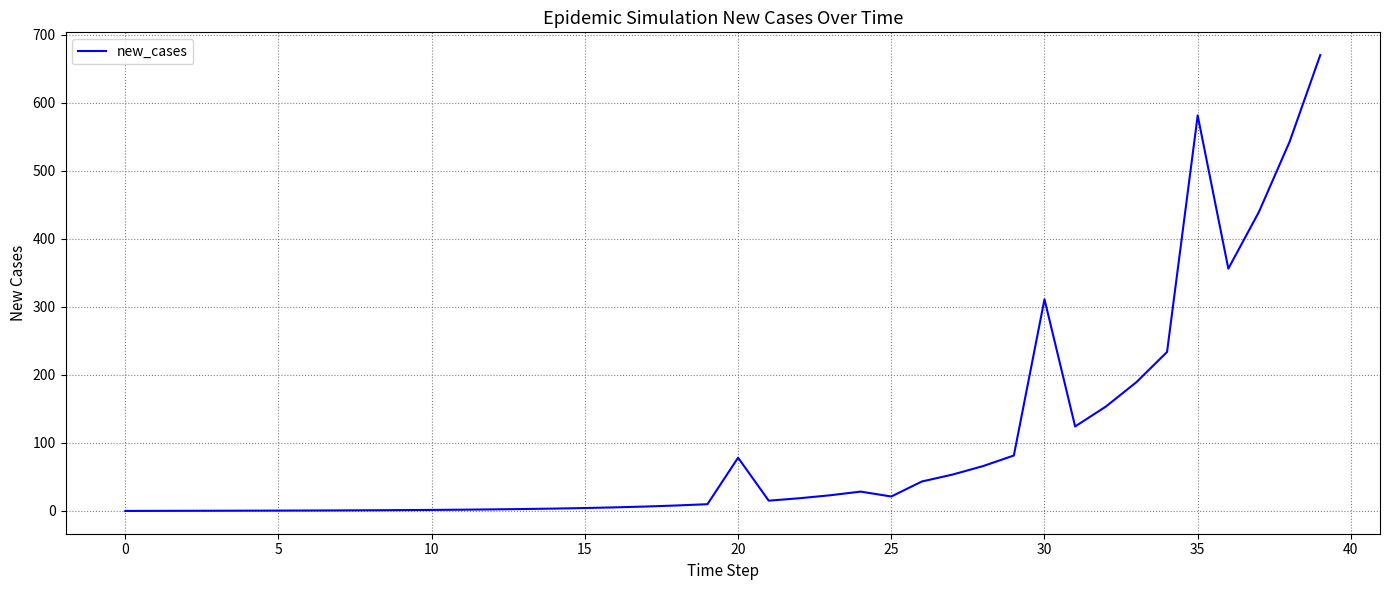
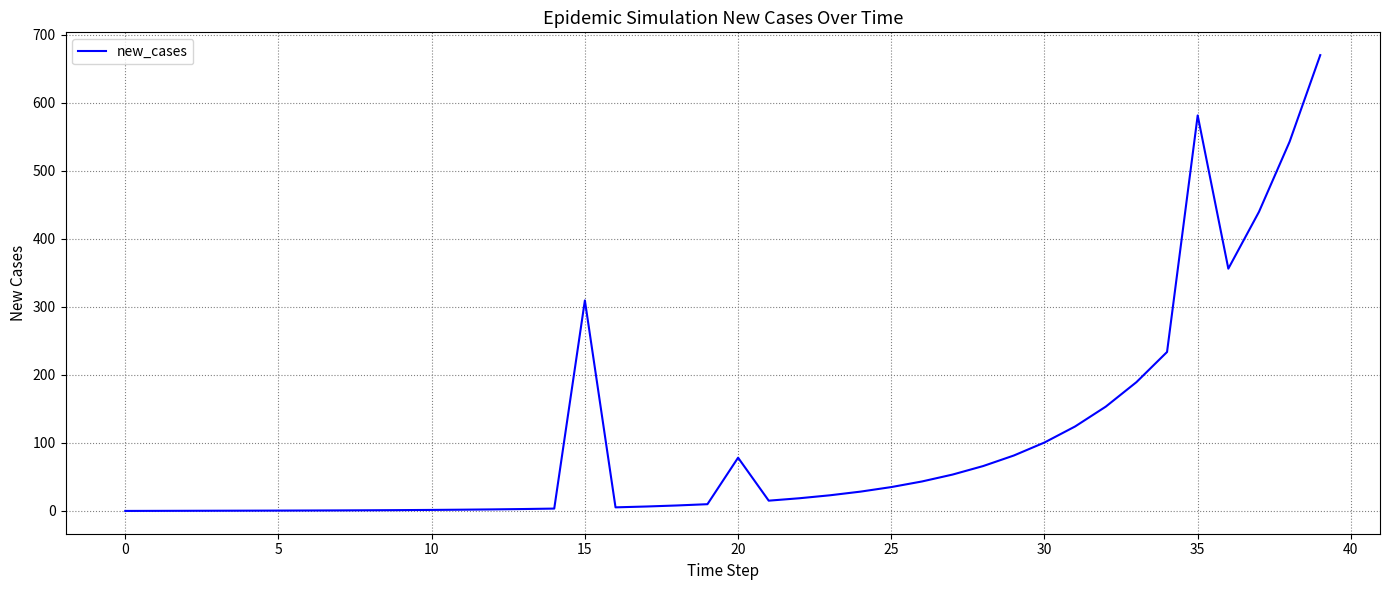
15: 0 -> 310
25: 20 -> 40
30: 310 -> 100
